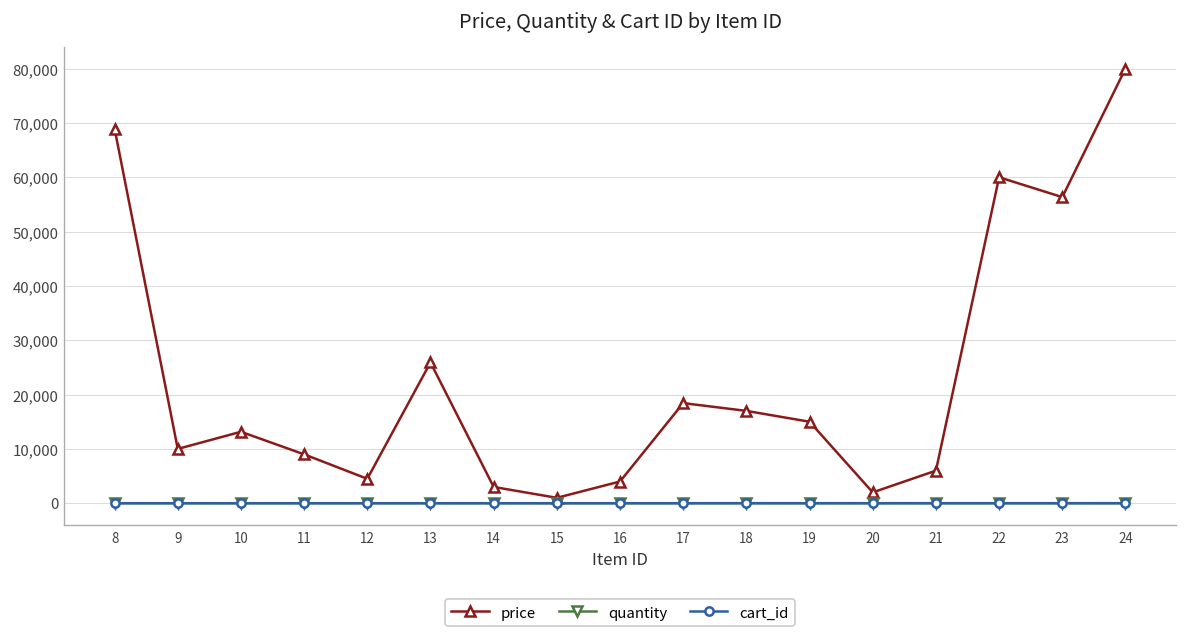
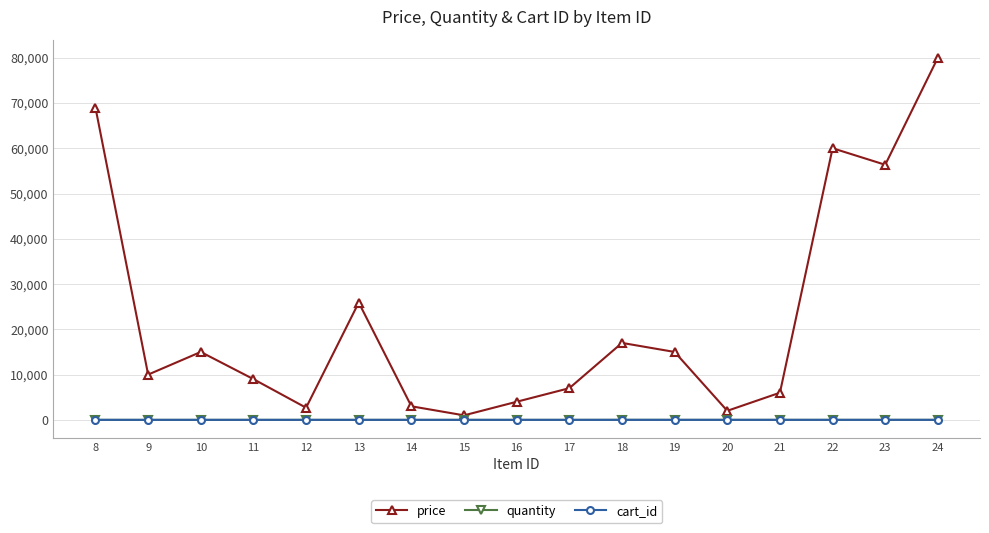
price, 10: 13,000 -> 15,000
price, 12: 5,000 -> 3,000
price, 17: 18,000 -> 7,000
